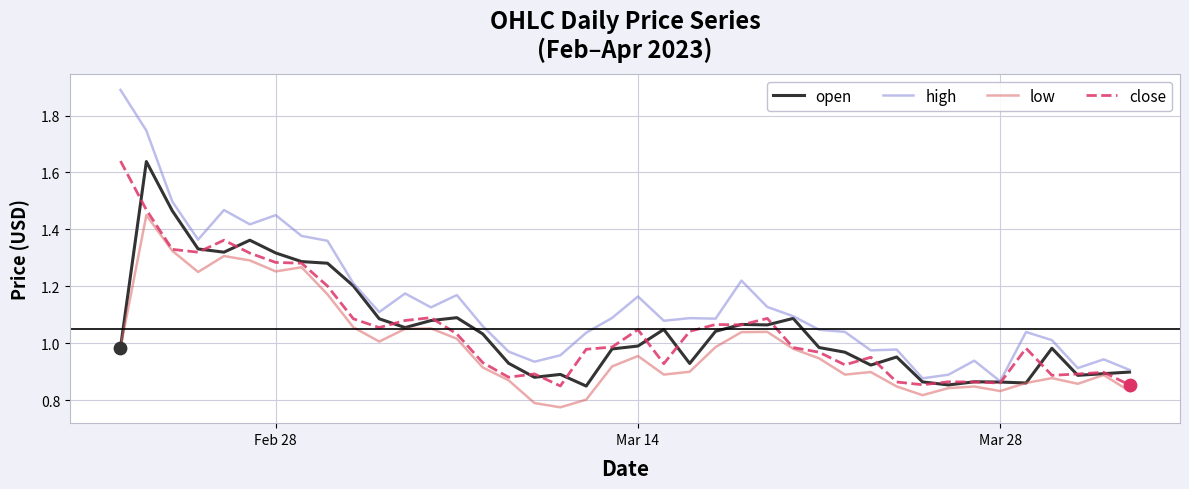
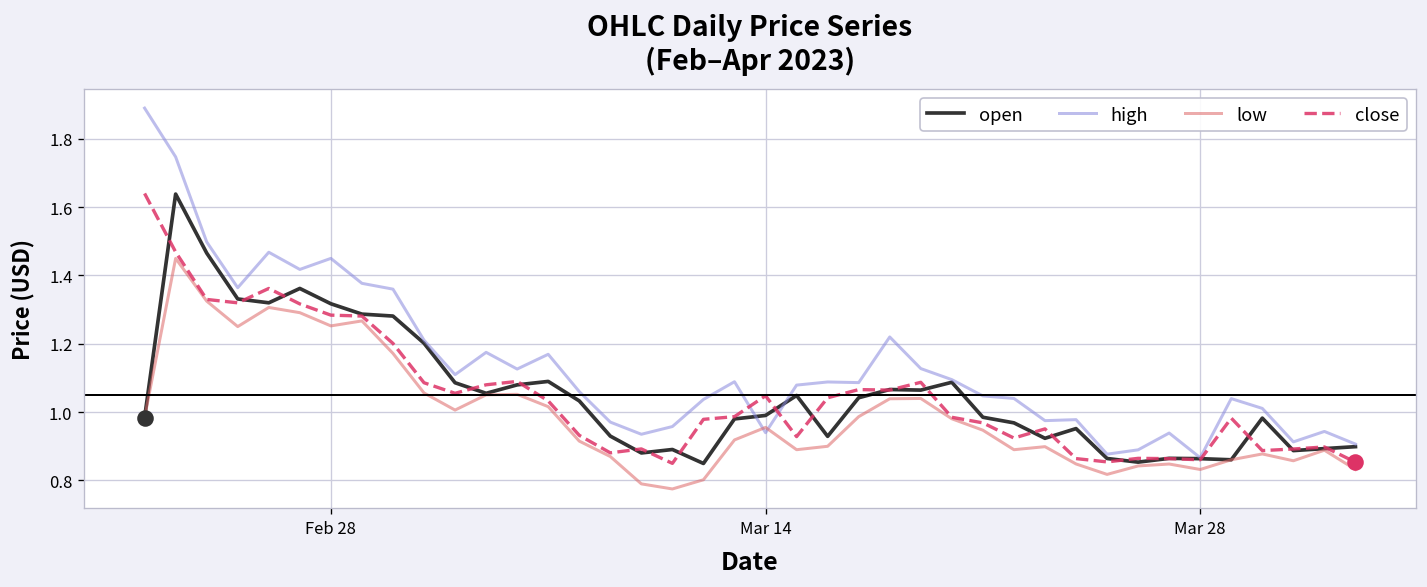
high, Mar 14: 1.16 -> 0.94
